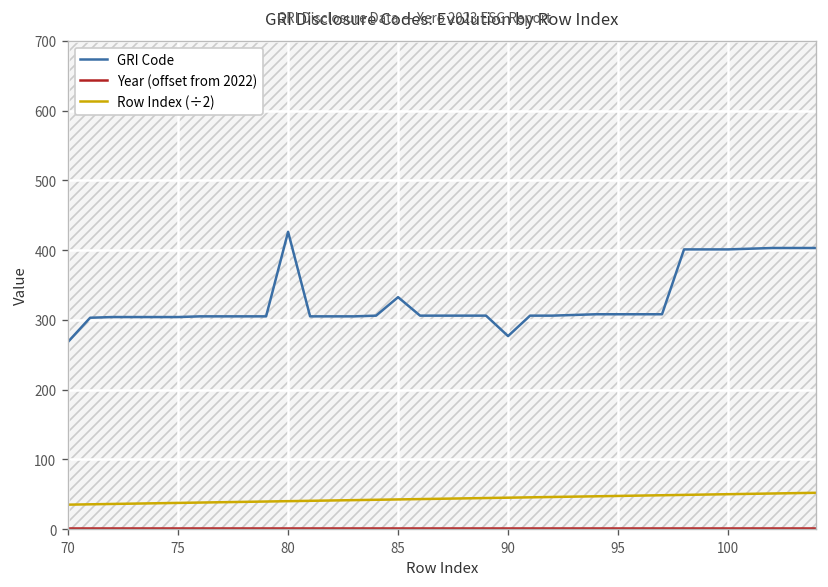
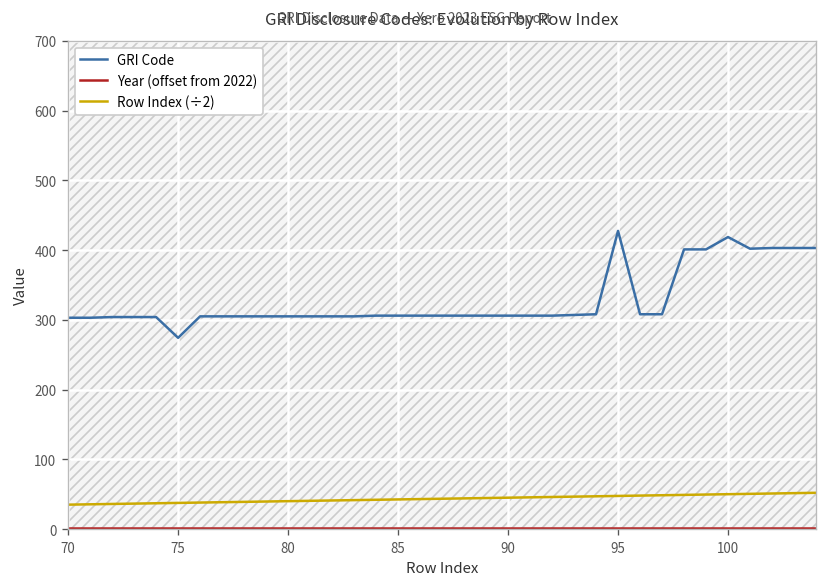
GRI Code, 70: 270 -> 300
GRI Code, 75: 300 -> 270
GRI Code, 80: 430 -> 310
GRI Code, 85: 330 -> 310
GRI Code, 90: 280 -> 310
GRI Code, 95: 310 -> 430
GRI Code, 100: 400 -> 420
